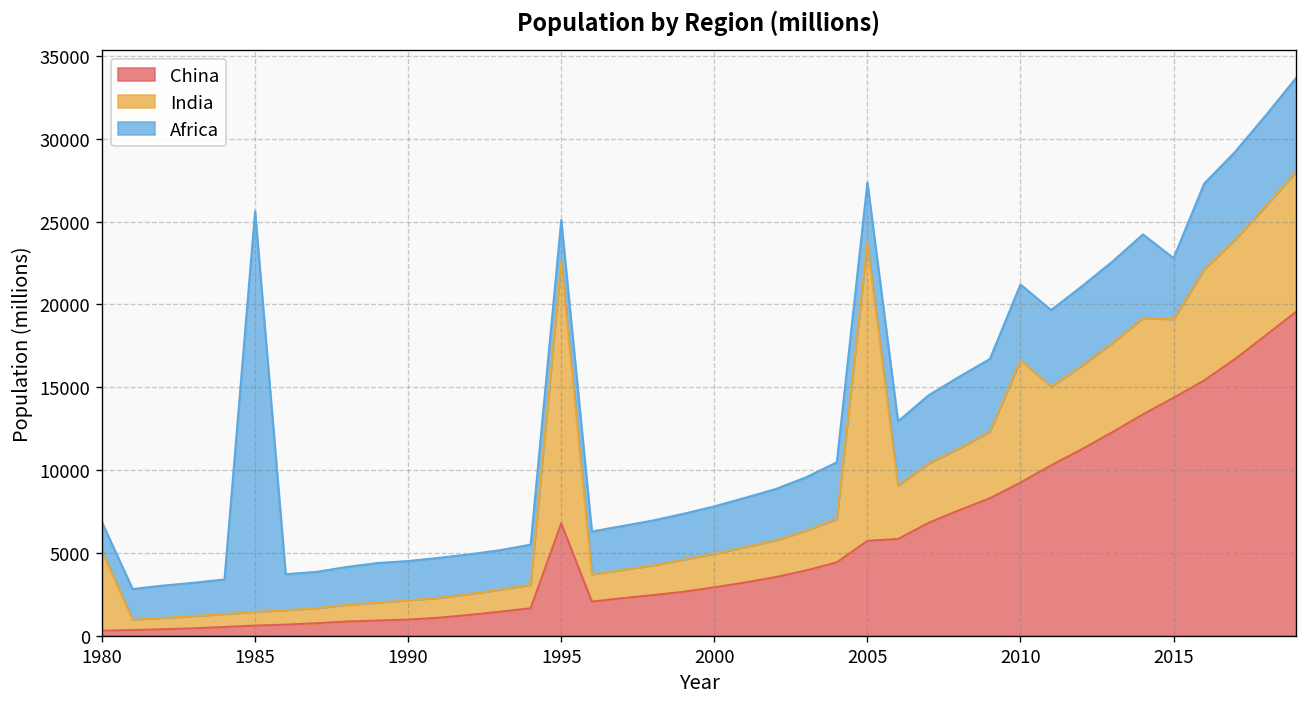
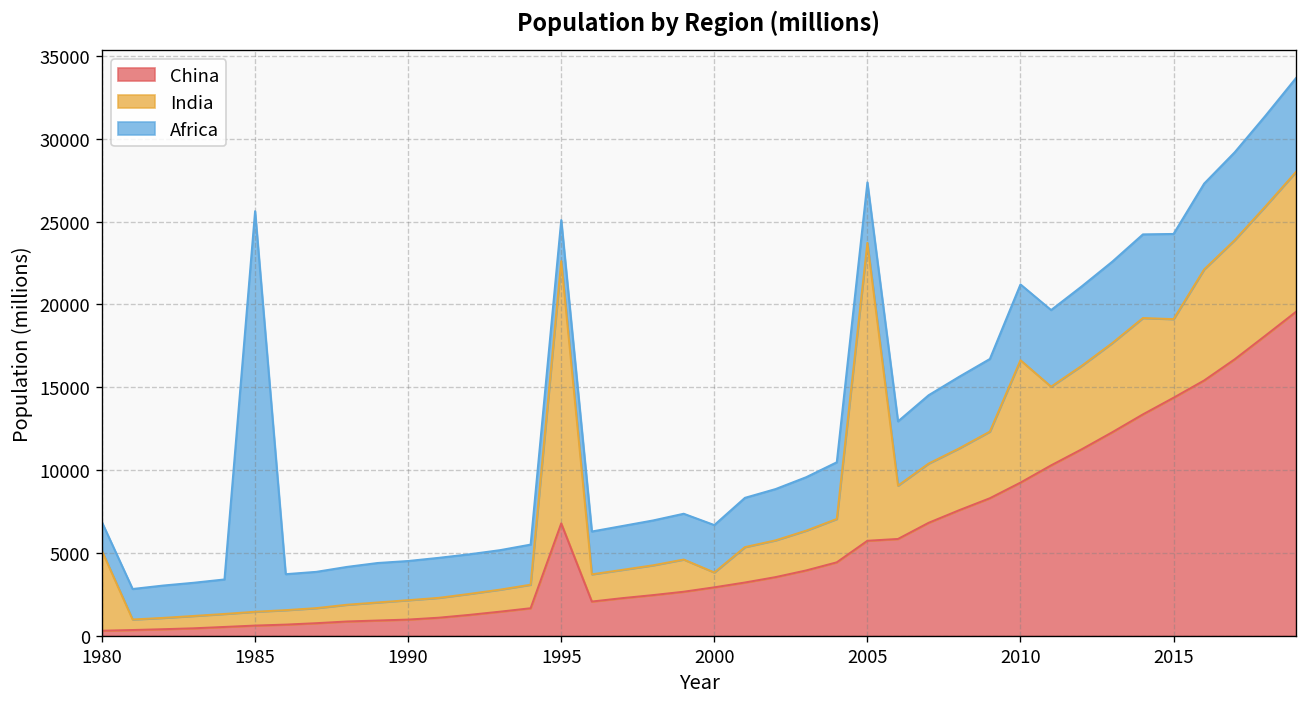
India, 2000: 2000 -> 900
Africa, 2015: 3700 -> 5100
